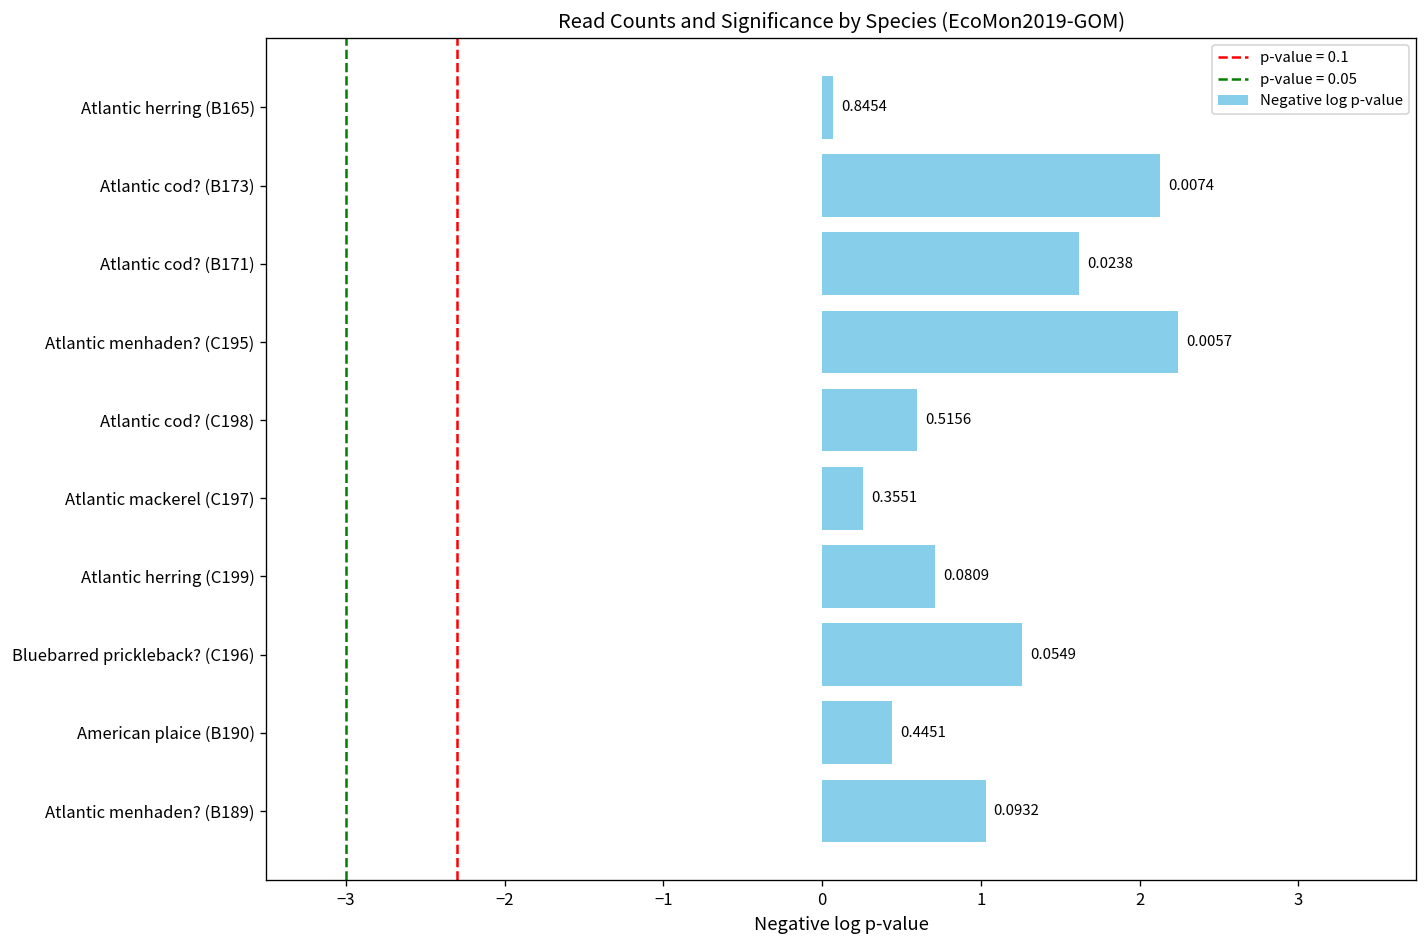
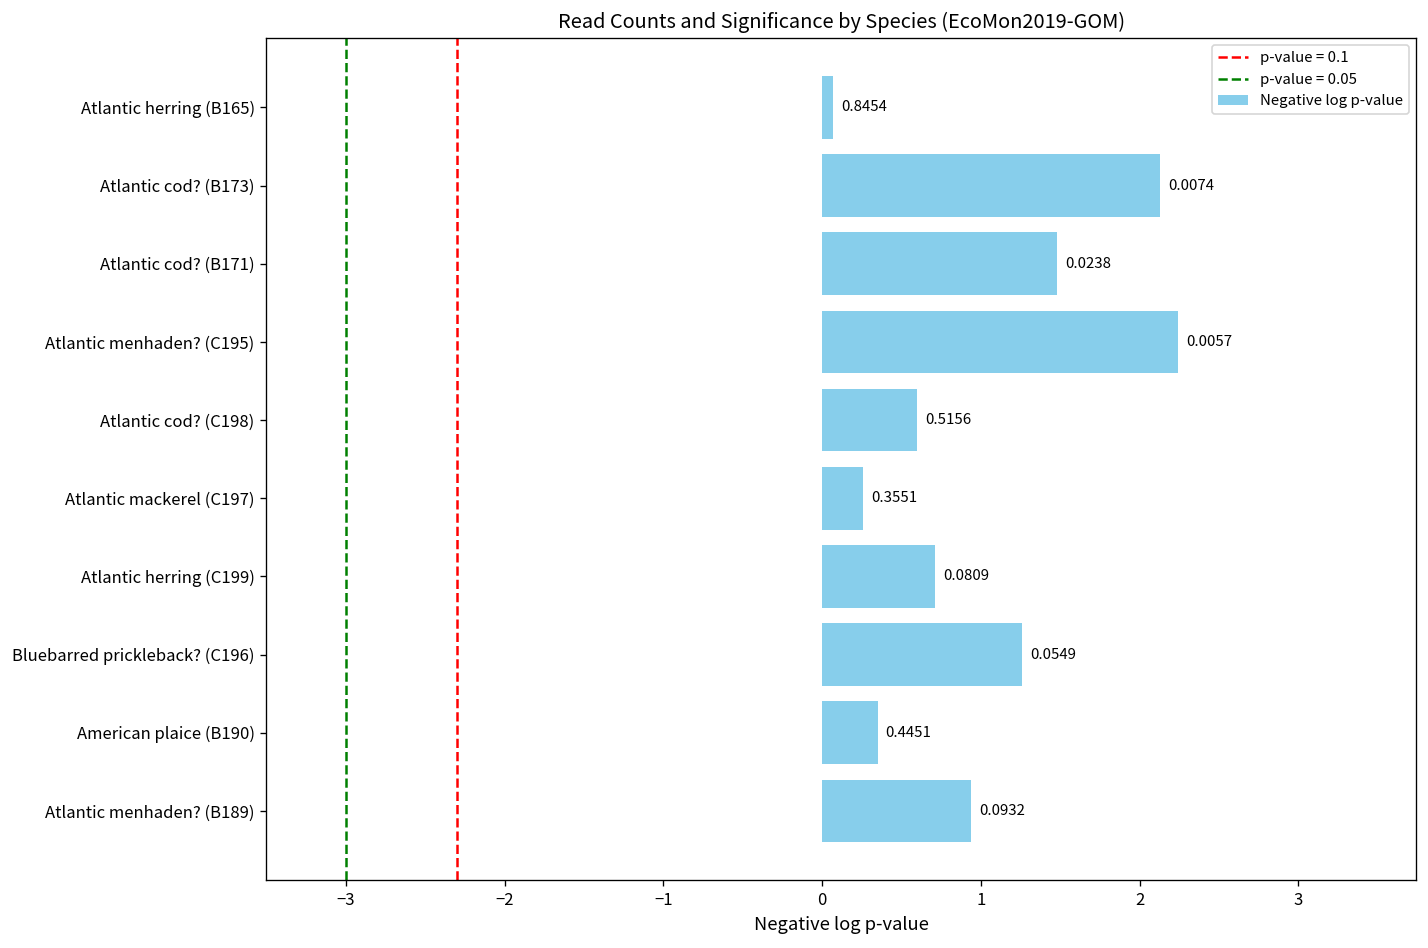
Atlantic cod? (B171): 1.62 -> 1.48
American plaice (B190): 0.44 -> 0.35
Atlantic menhaden? (B189): 1.03 -> 0.94
